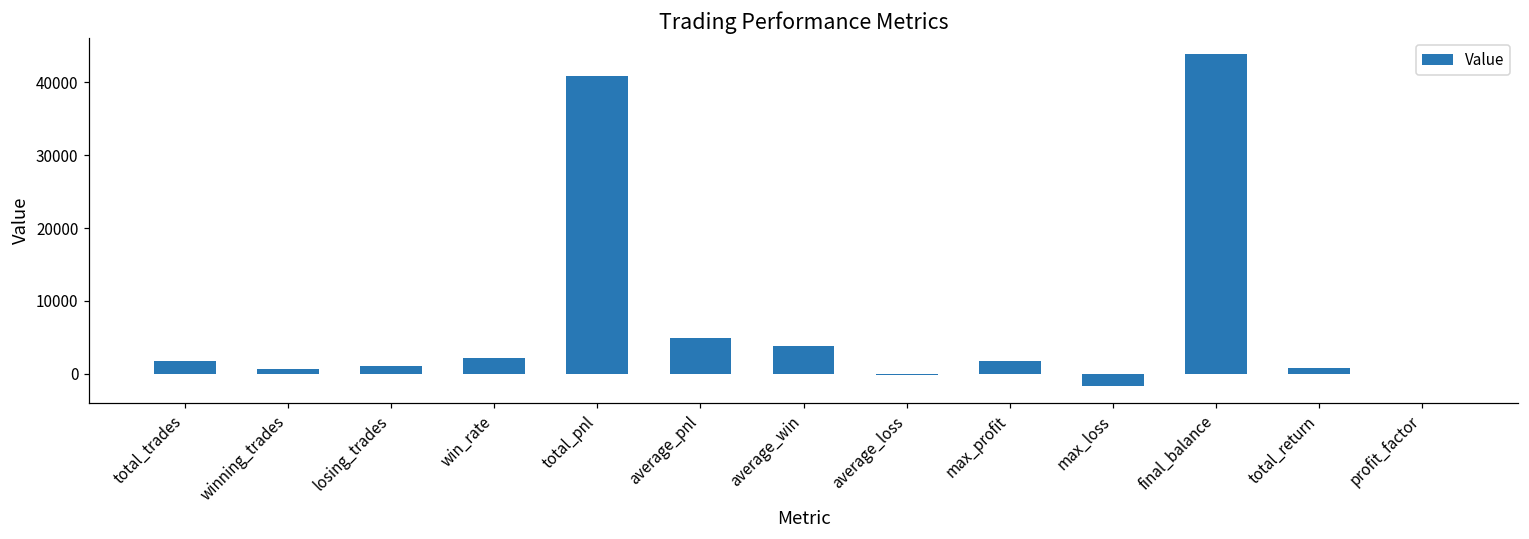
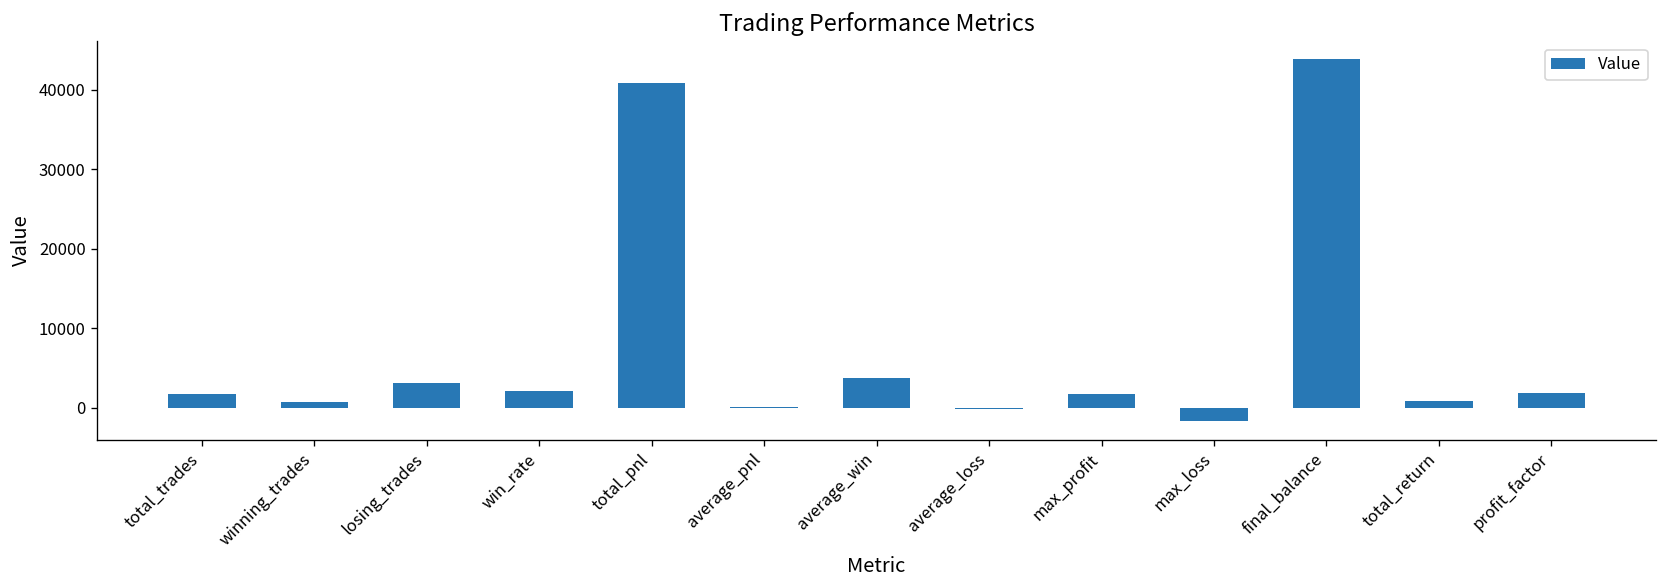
losing_trades: 1000 -> 3000
average_pnl: 5000 -> 0
profit_factor: 0 -> 2000
